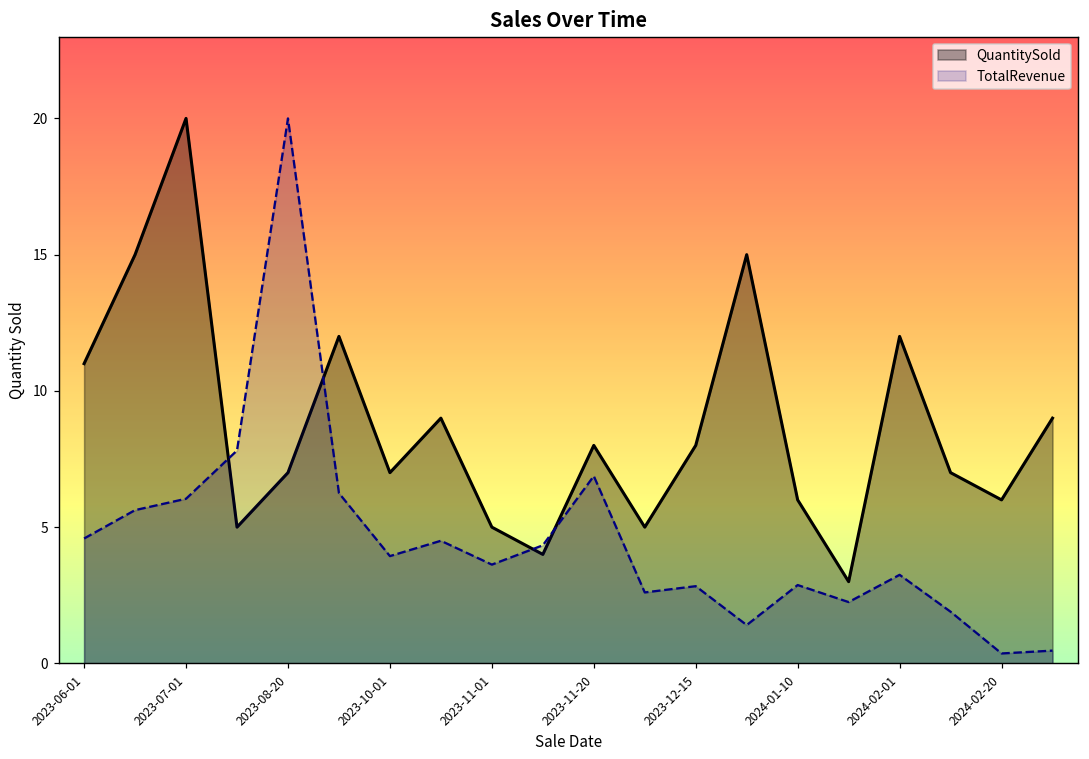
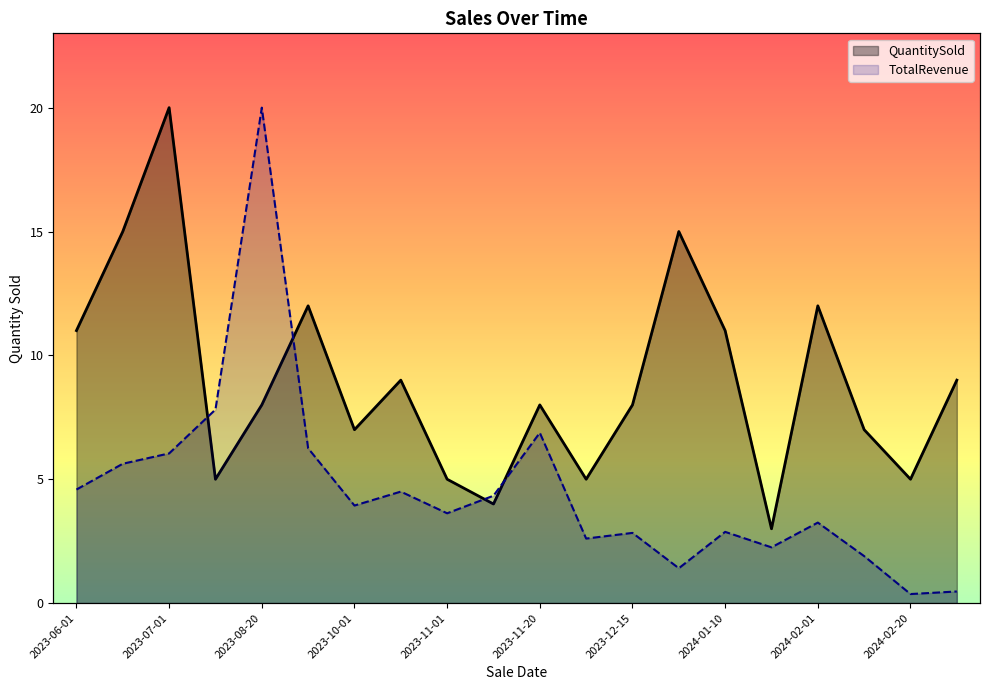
QuantitySold, 2023-08-20: 7 -> 8
QuantitySold, 2024-01-10: 6 -> 11
QuantitySold, 2024-02-20: 6 -> 5
